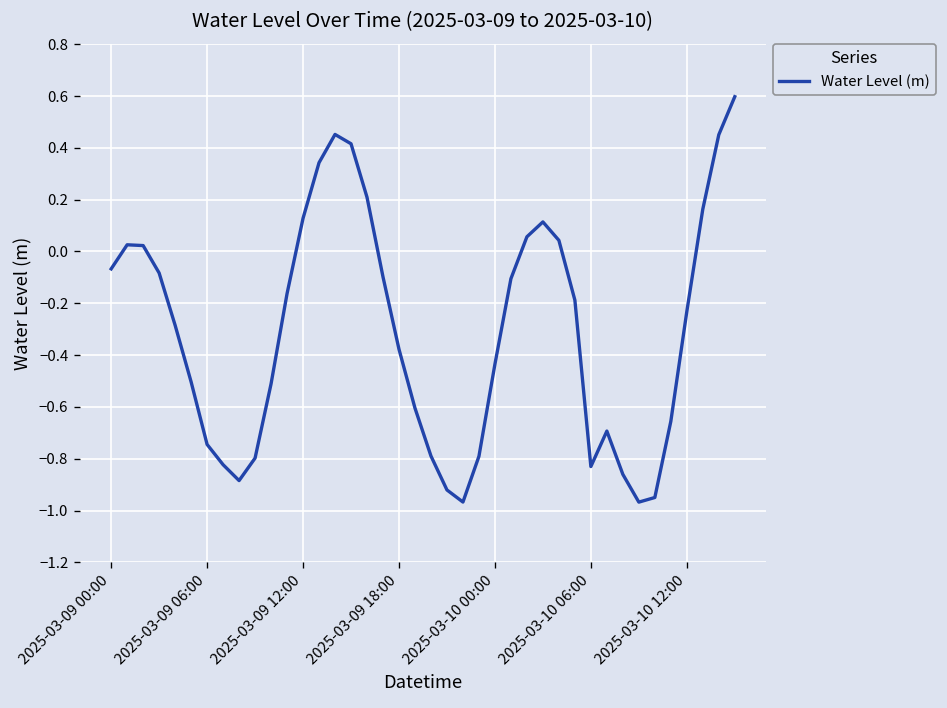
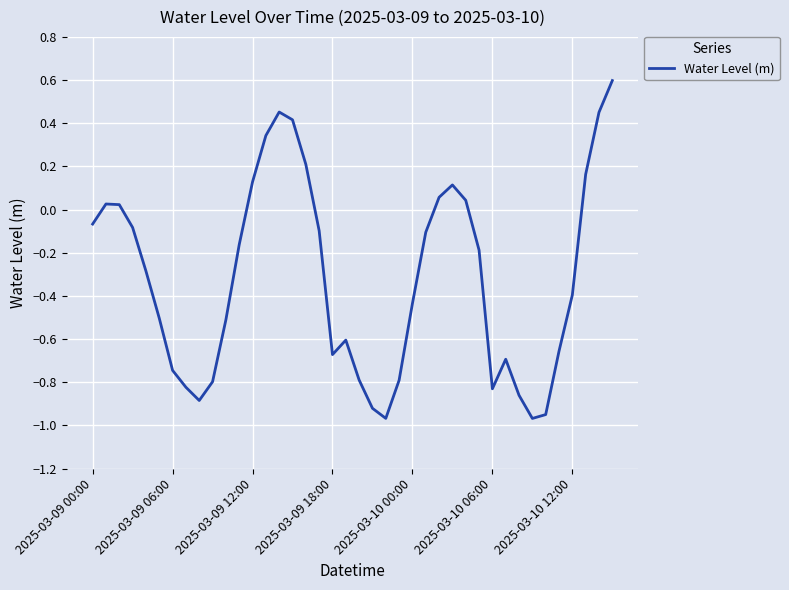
2025-03-09 18:00: -0.38 -> -0.67
2025-03-10 12:00: -0.23 -> -0.40
